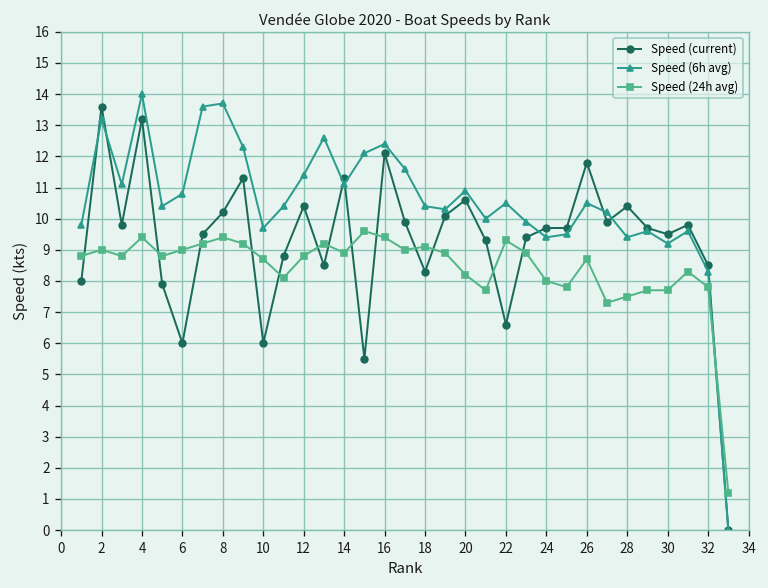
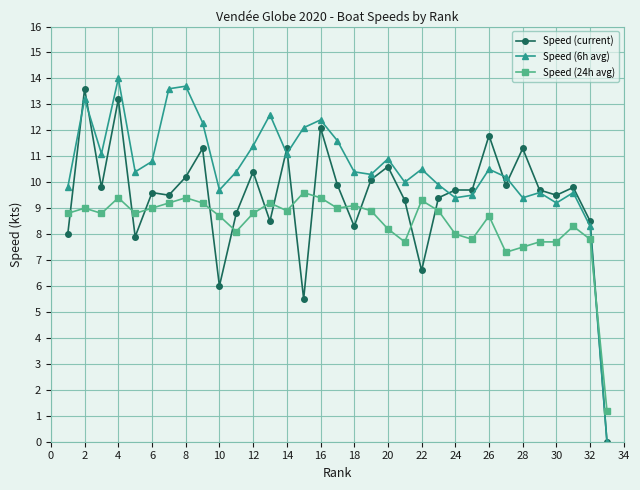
Speed (current), 6: 6.0 -> 9.6
Speed (current), 28: 10.4 -> 11.3
